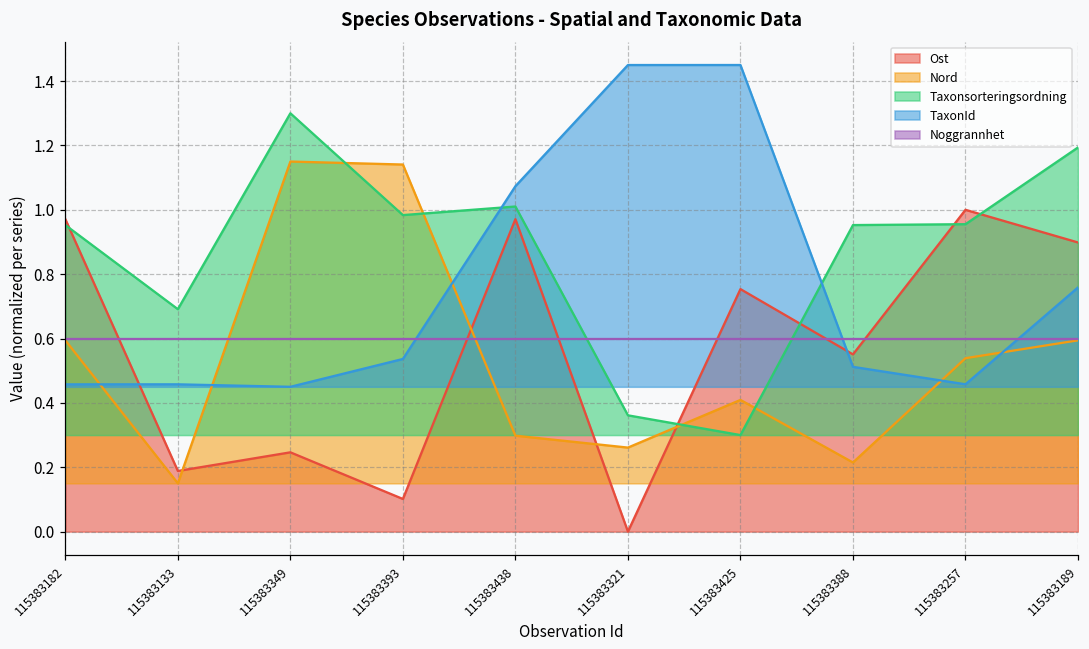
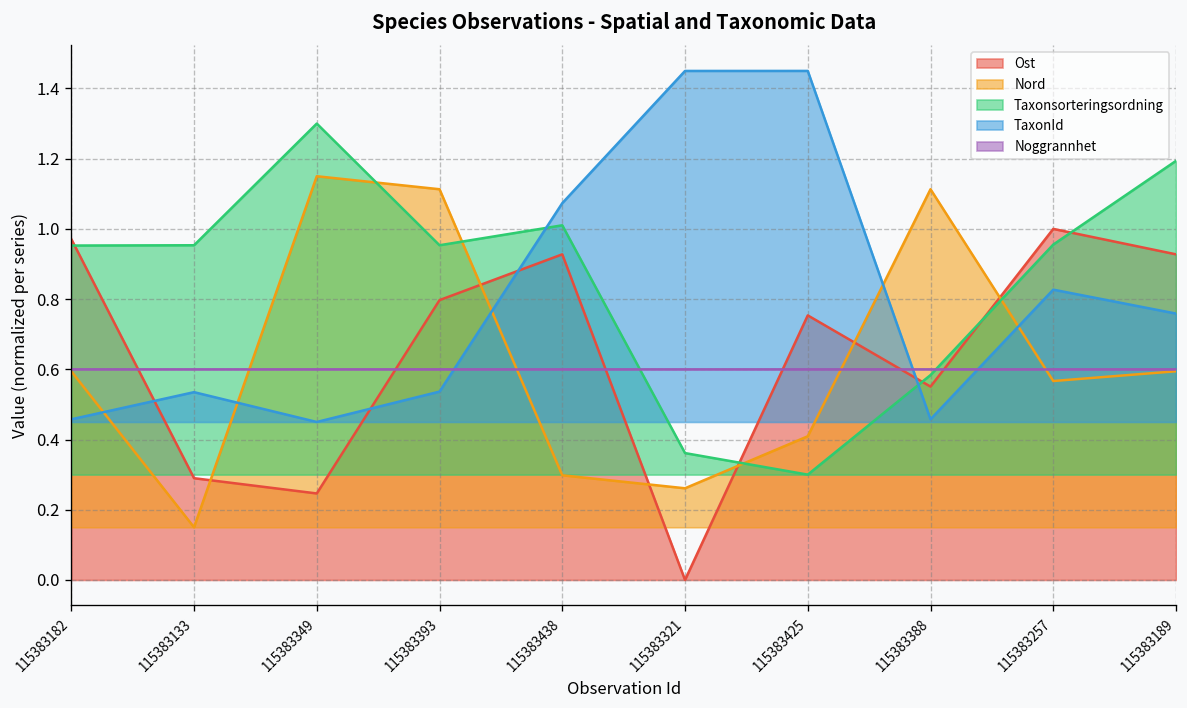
Ost, 115383133: 0.19 -> 0.29
Taxonsorteringsordning, 115383133: 0.69 -> 0.95
TaxonId, 115383133: 0.46 -> 0.53
Ost, 115383393: 0.10 -> 0.80
Nord, 115383393: 1.14 -> 1.11
Taxonsorteringsordning, 115383393: 0.98 -> 0.95
Ost, 115383438: 0.97 -> 0.93
Nord, 115383388: 0.21 -> 1.11
Taxonsorteringsordning, 115383388: 0.95 -> 0.58
TaxonId, 115383388: 0.51 -> 0.46
Nord, 115383257: 0.54 -> 0.57
TaxonId, 115383257: 0.46 -> 0.83
Ost, 115383189: 0.90 -> 0.93
